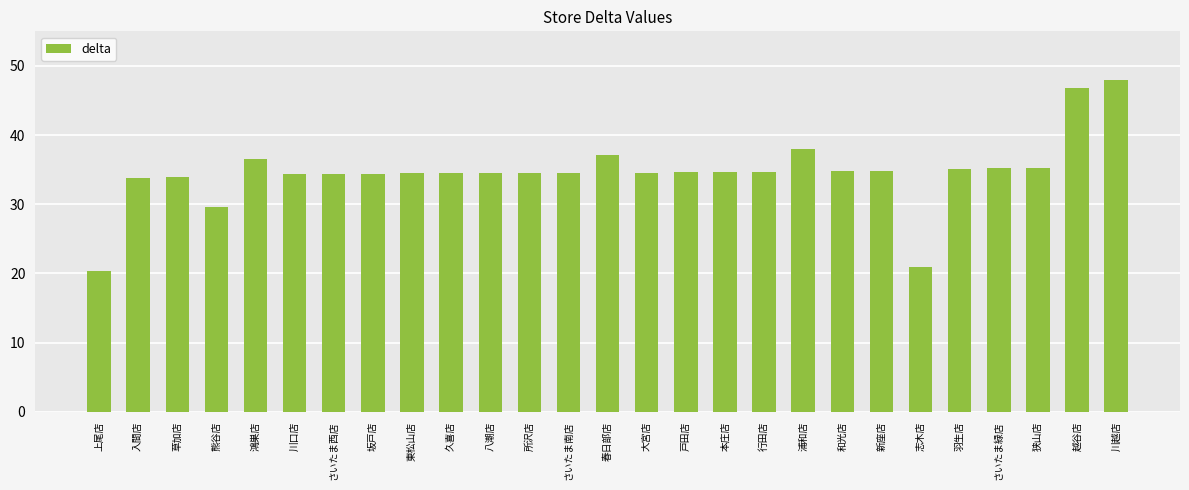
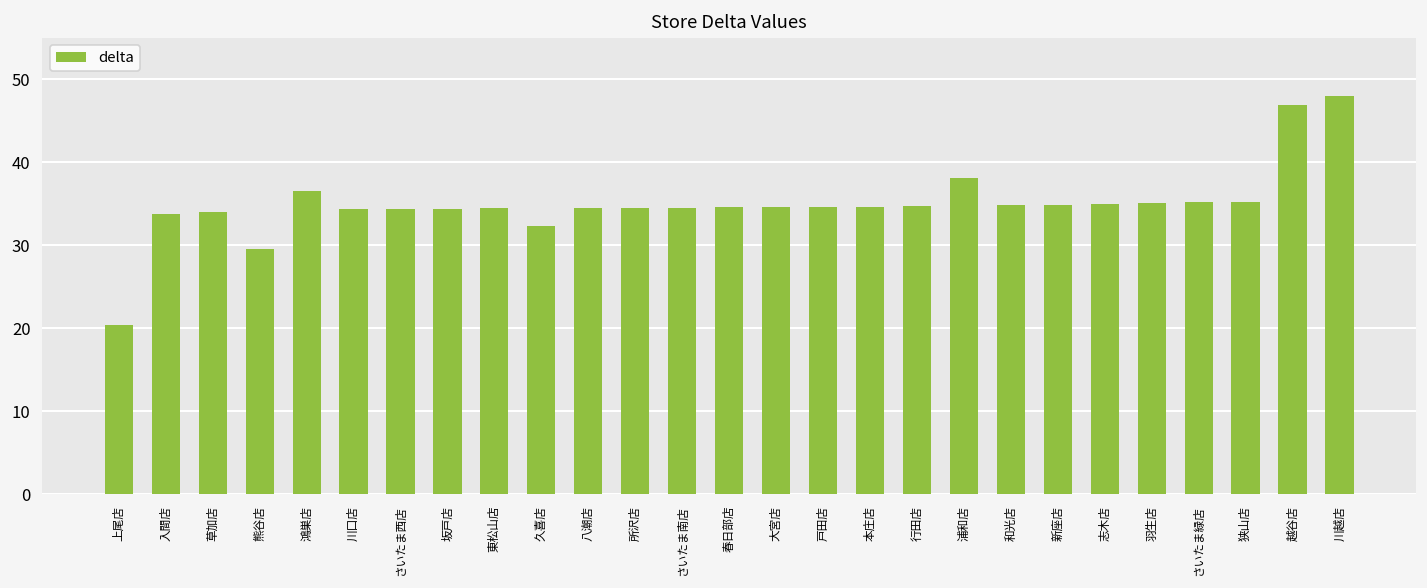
久喜店: 34 -> 32
春日部店: 37 -> 35
志木店: 21 -> 35
